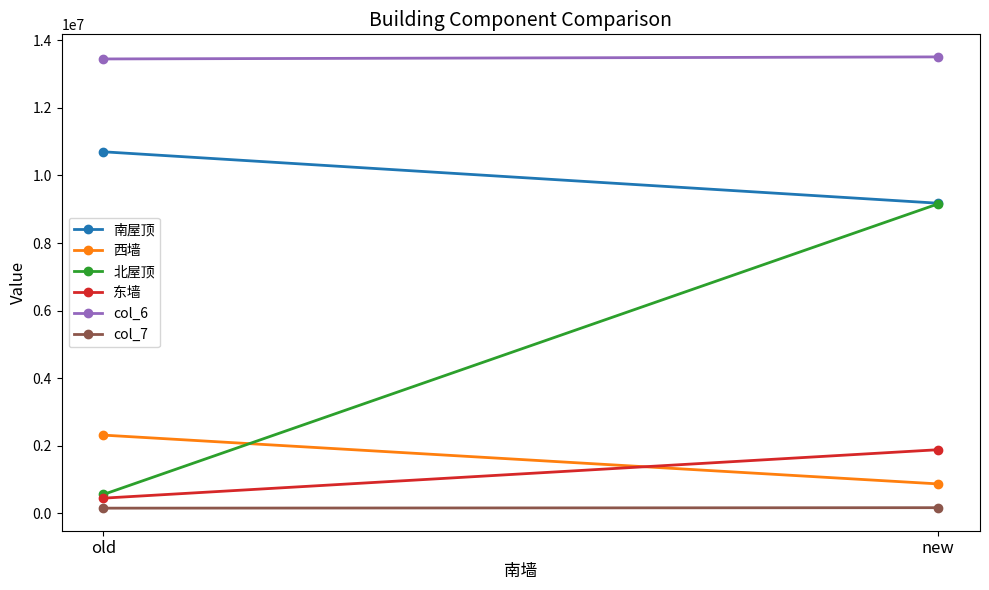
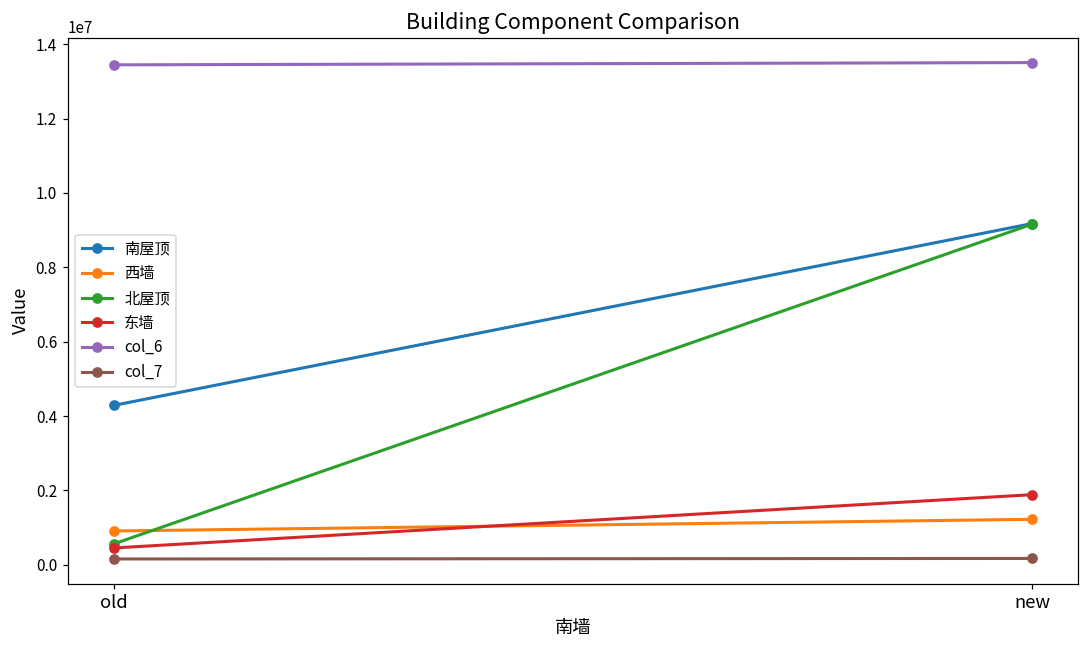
南屋顶, old: 10700000 -> 4300000
西墙, old: 2300000 -> 900000
西墙, new: 900000 -> 1200000
